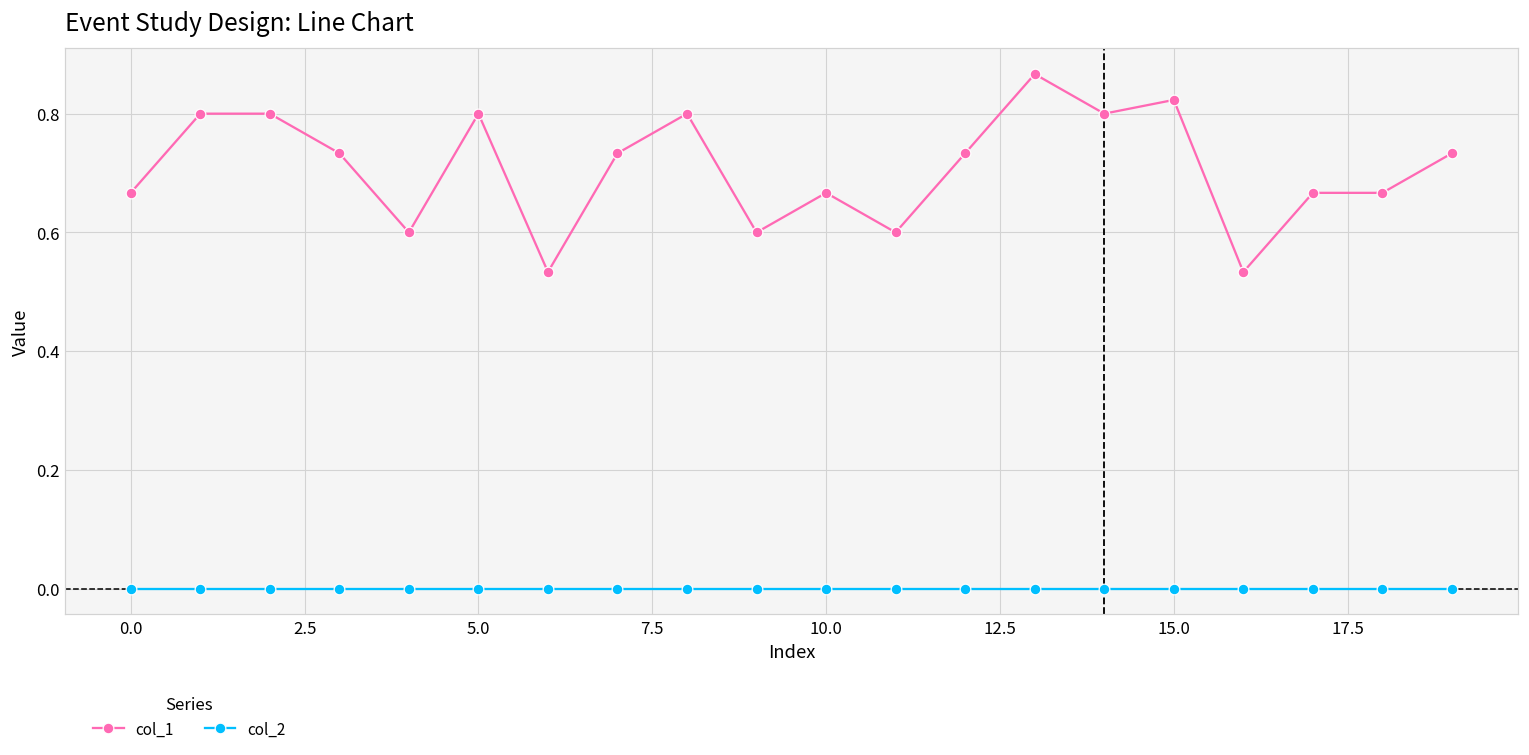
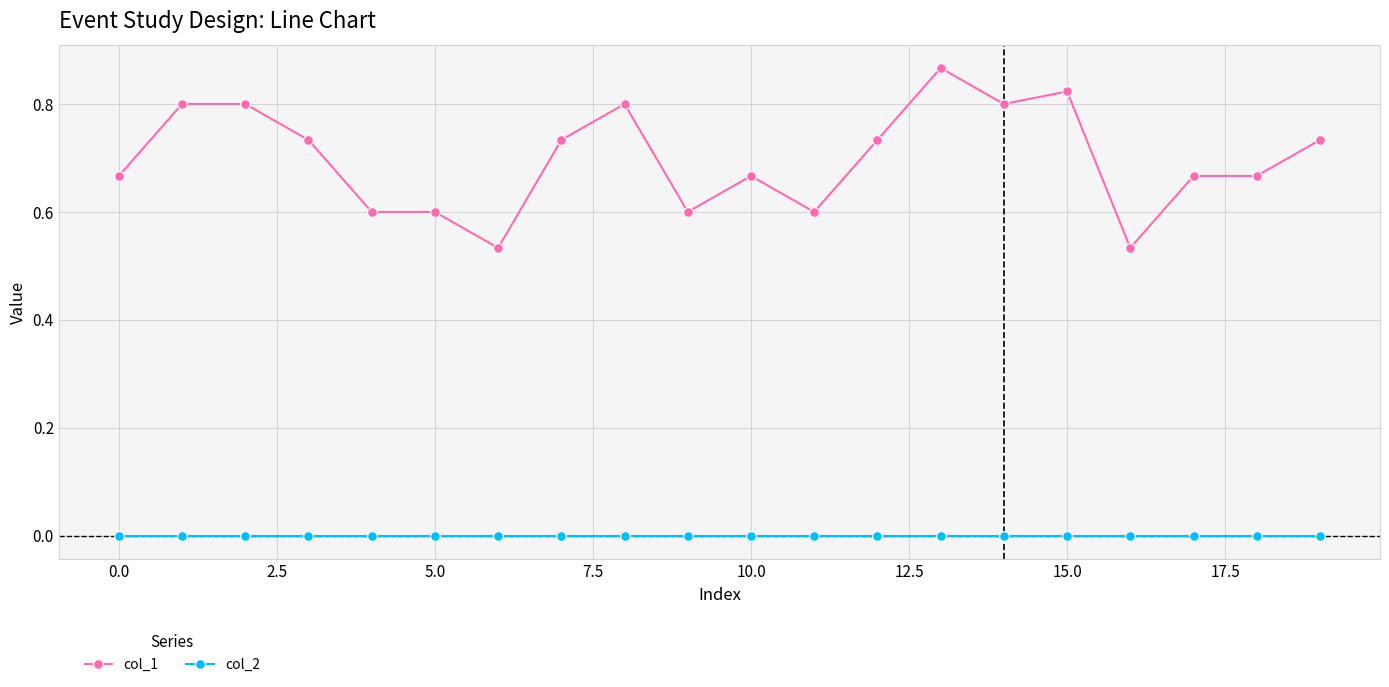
col_1, 5.0: 0.8 -> 0.6
